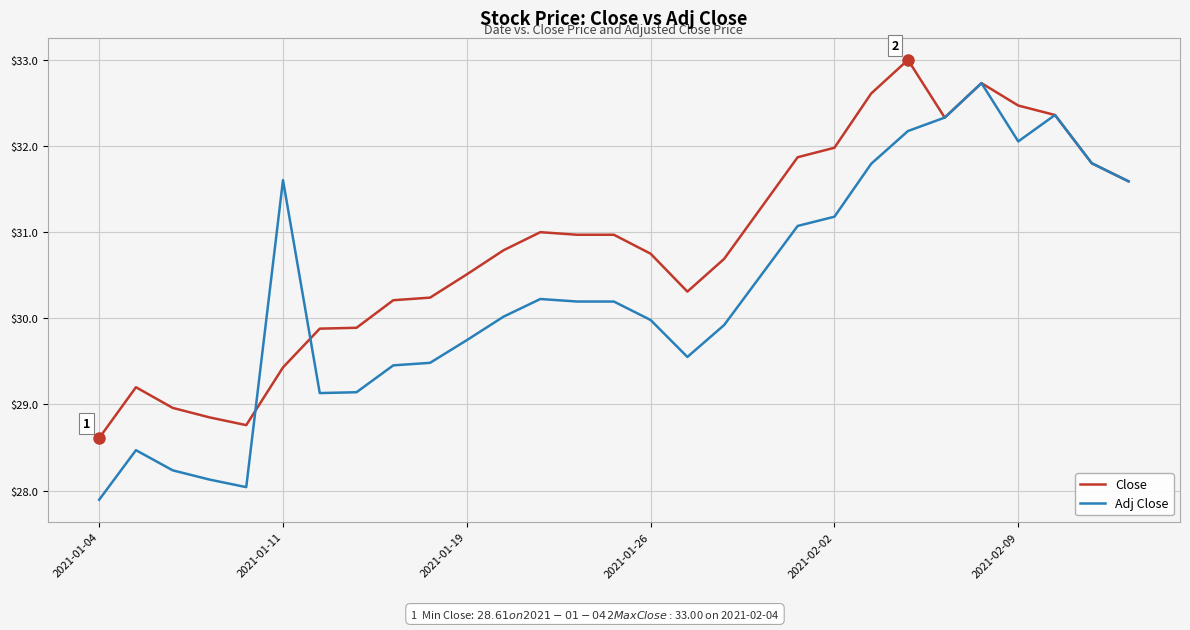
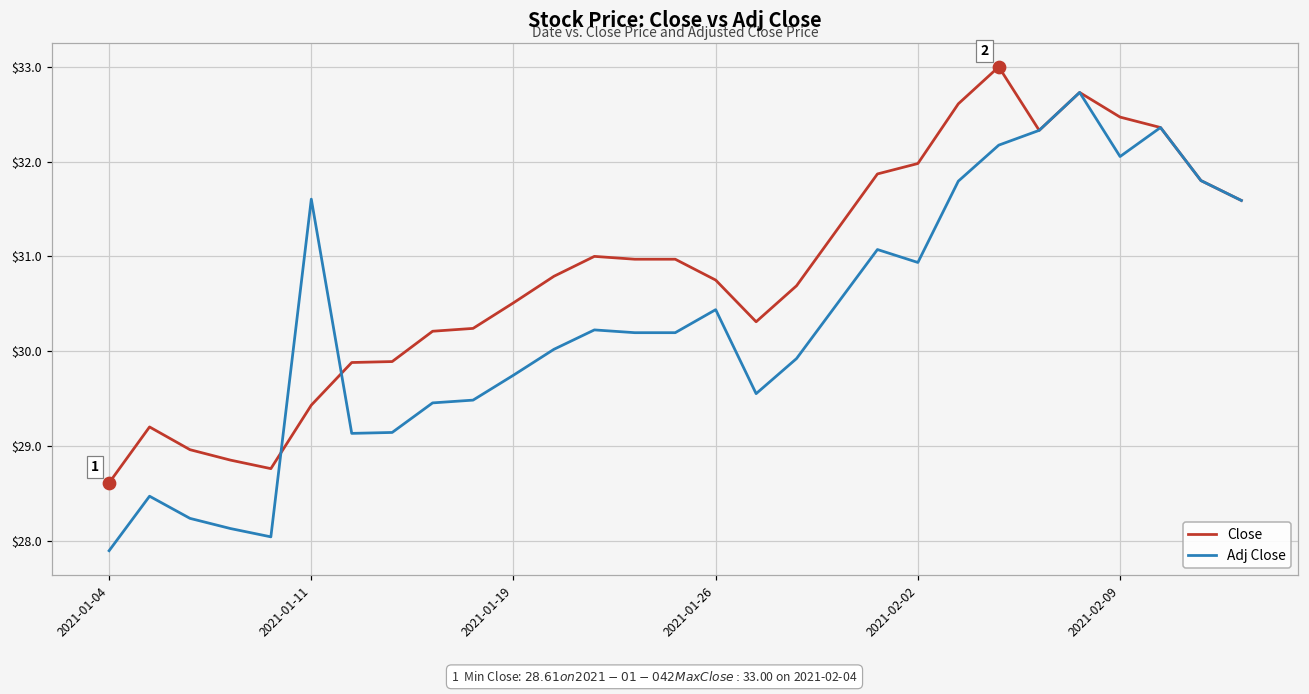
Adj Close, 2021-01-26: $30.0 -> $30.4
Adj Close, 2021-02-02: $31.2 -> $30.9
